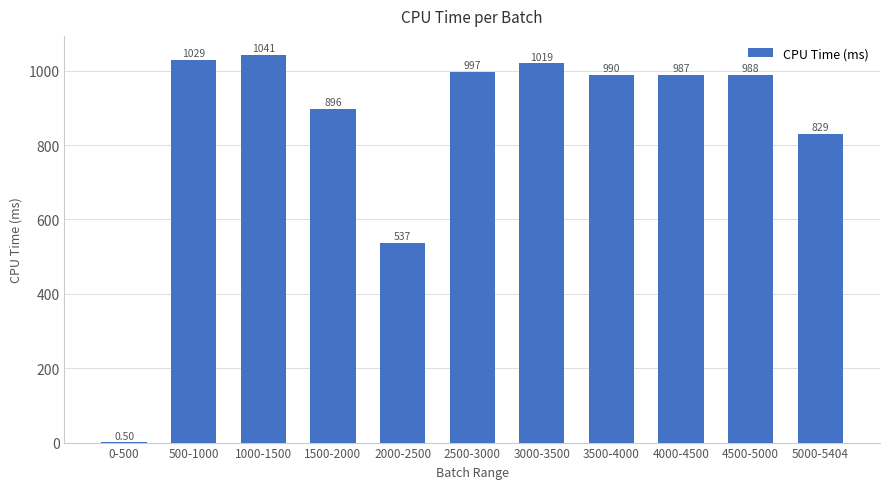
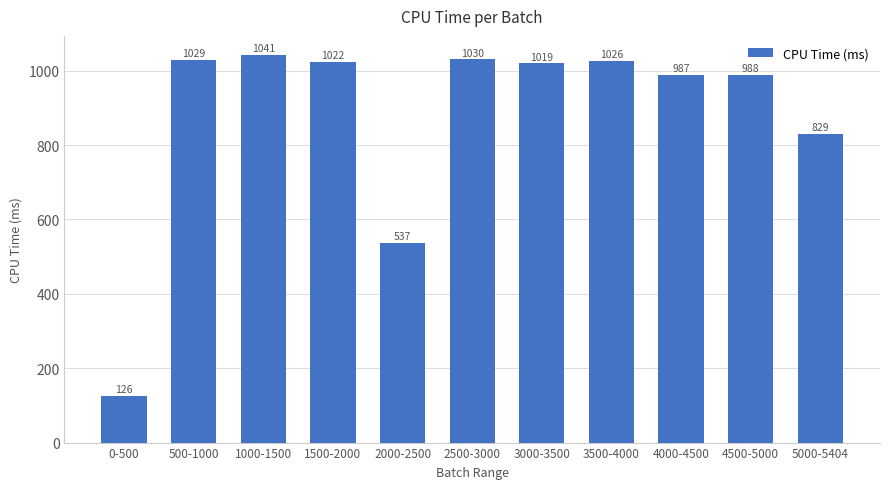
0-500: 0.50 -> 126
1500-2000: 896 -> 1022
2500-3000: 997 -> 1030
3500-4000: 990 -> 1026
